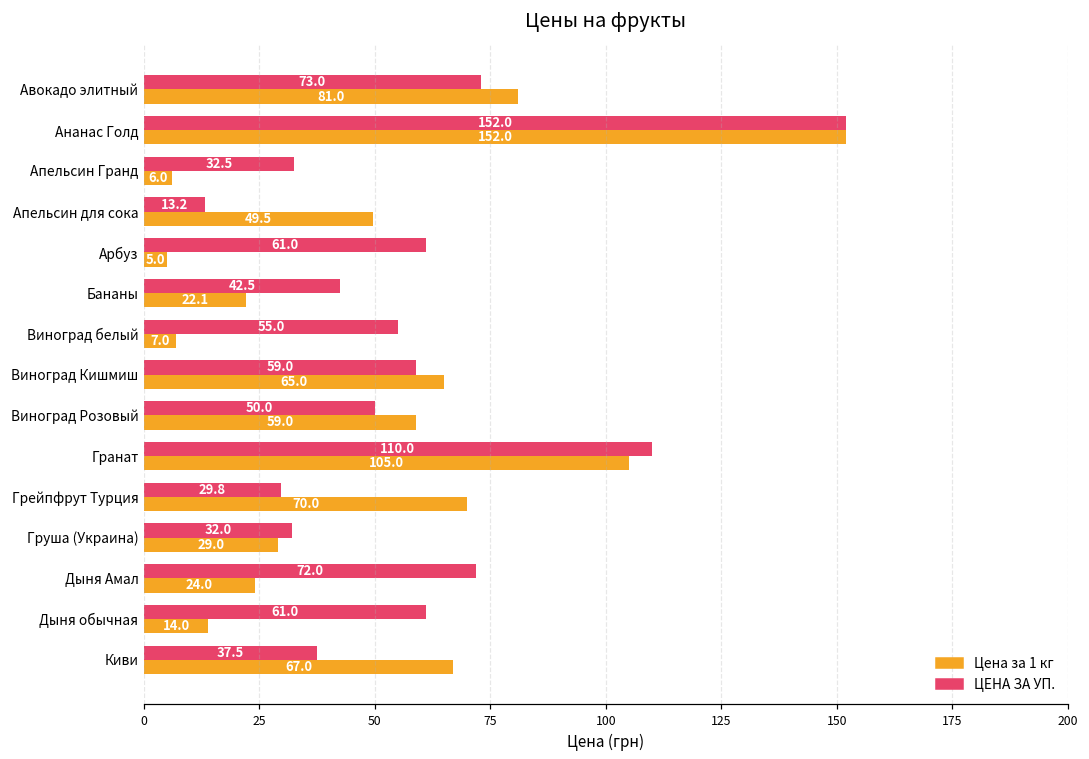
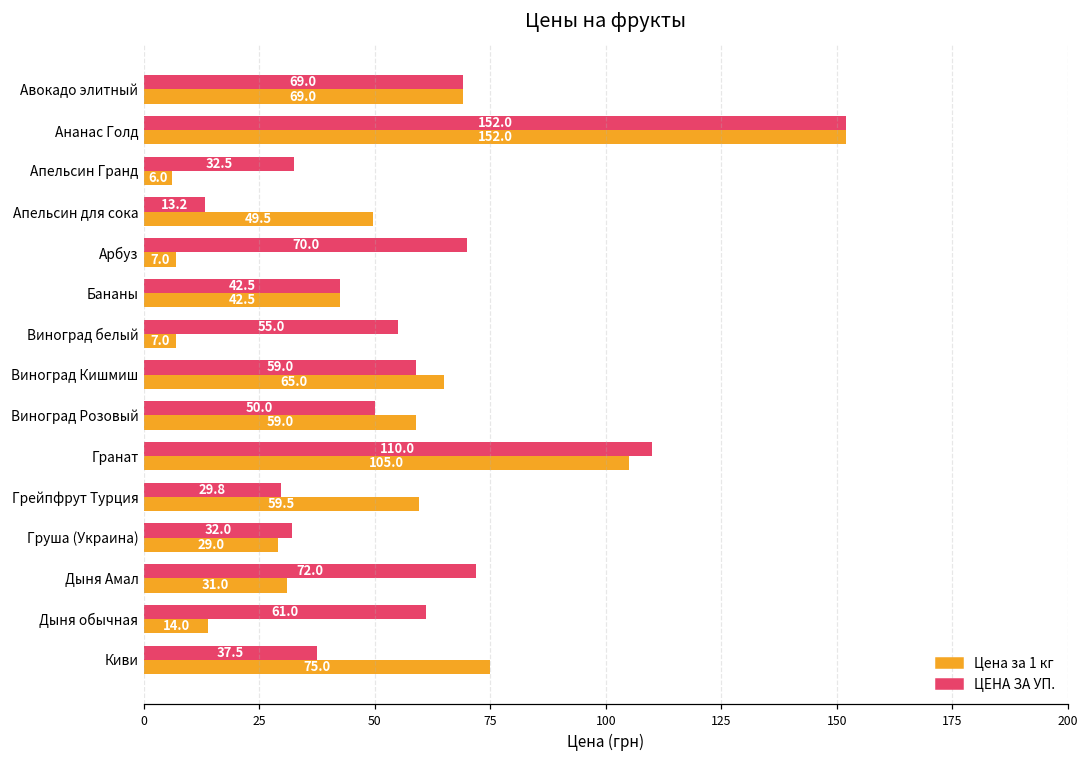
ЦЕНА ЗА УП., Авокадо элитный: 73.0 -> 69.0
Цена за 1 кг, Авокадо элитный: 81.0 -> 69.0
ЦЕНА ЗА УП., Арбуз: 61.0 -> 70.0
Цена за 1 кг, Арбуз: 5.0 -> 7.0
Цена за 1 кг, Бананы: 22.1 -> 42.5
Цена за 1 кг, Грейпфрут Турция: 70.0 -> 59.5
Цена за 1 кг, Дыня Амал: 24.0 -> 31.0
Цена за 1 кг, Киви: 67.0 -> 75.0
